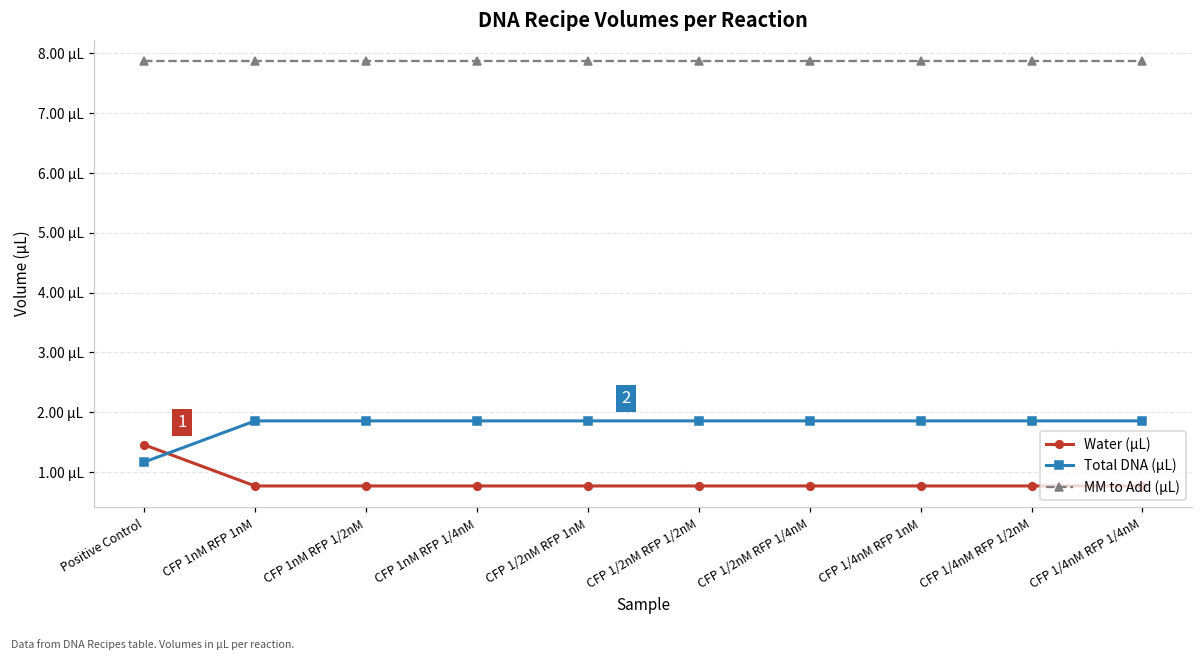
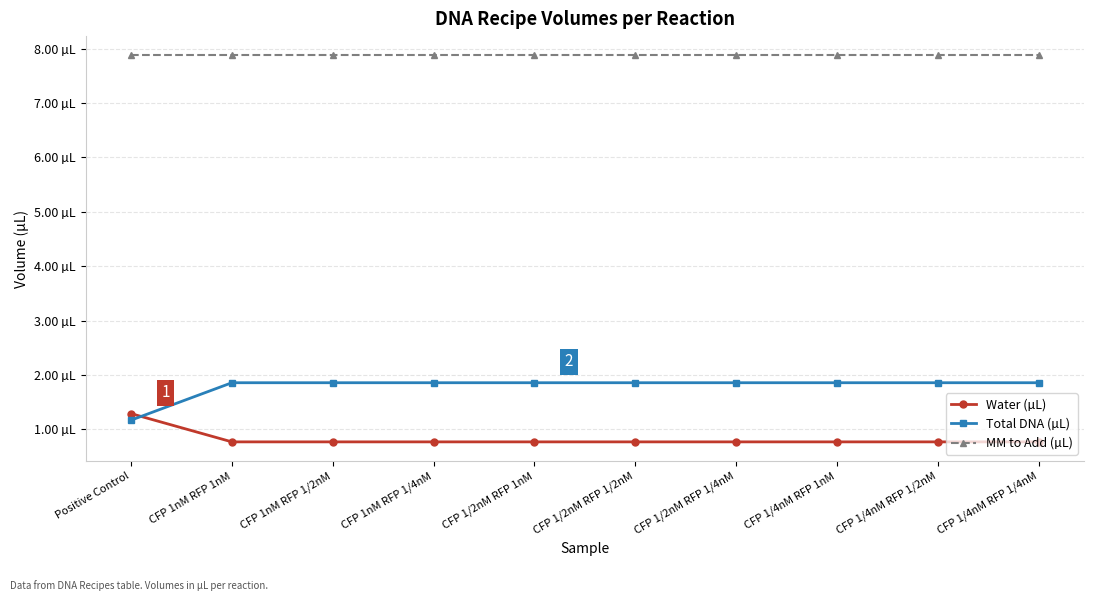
Water (µL), Positive Control: 1.5 µL -> 1.3 µL
